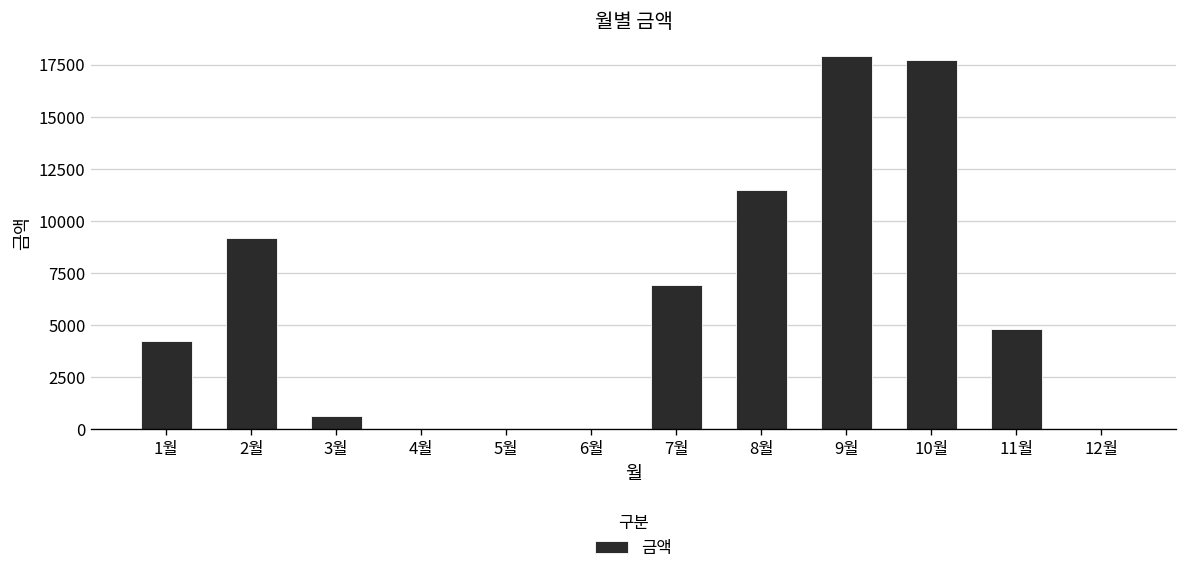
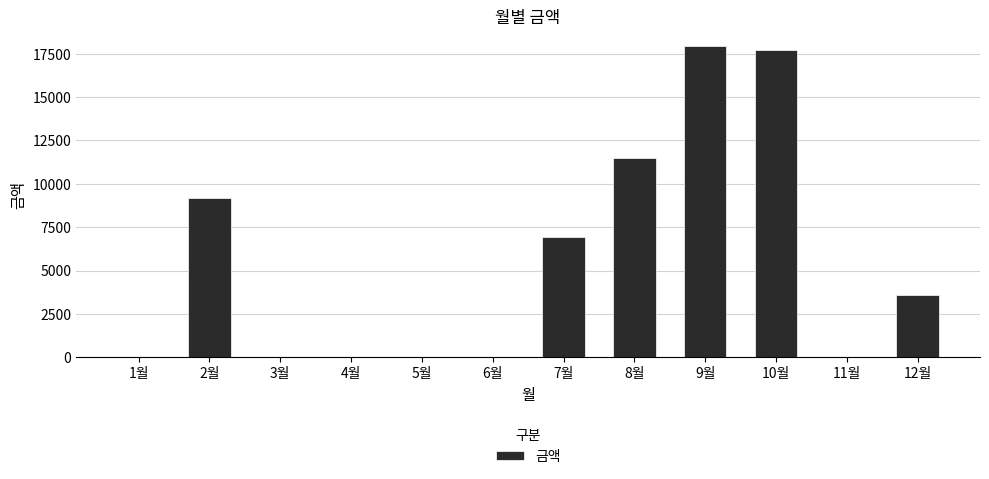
1월: 4200 -> 0
3월: 600 -> 0
11월: 4800 -> 0
12월: 0 -> 3600
